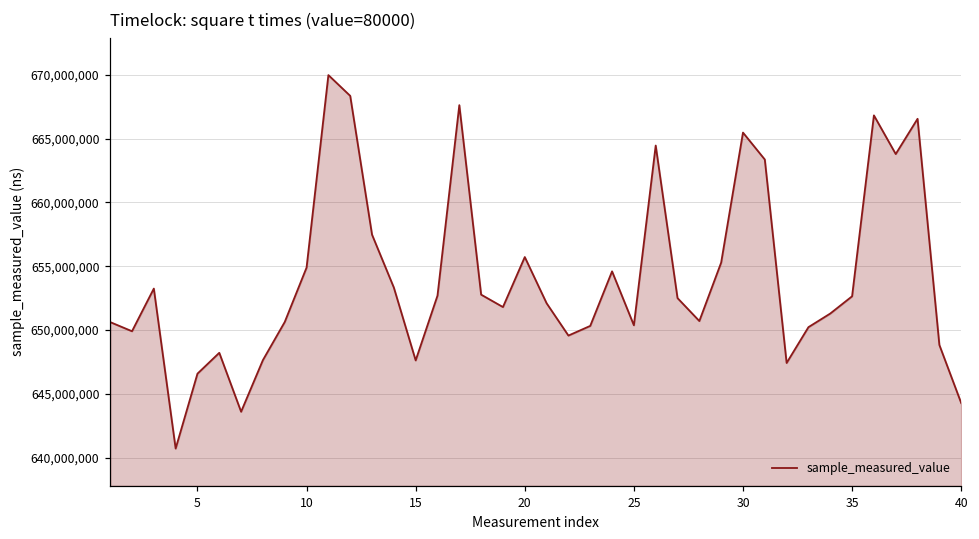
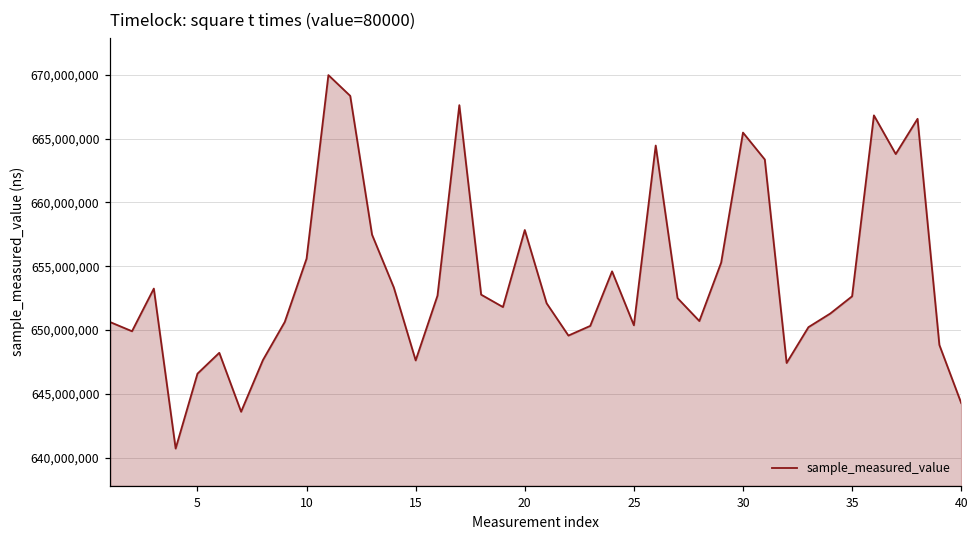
10: 654,900,000 -> 655,600,000
20: 655,700,000 -> 657,800,000
